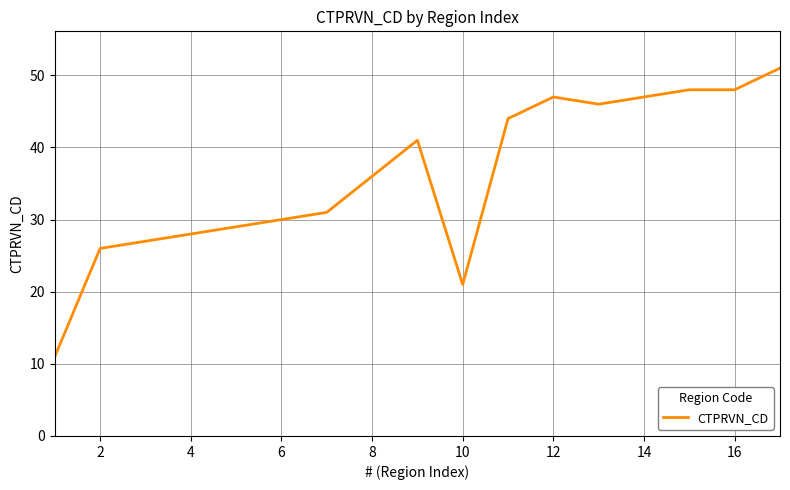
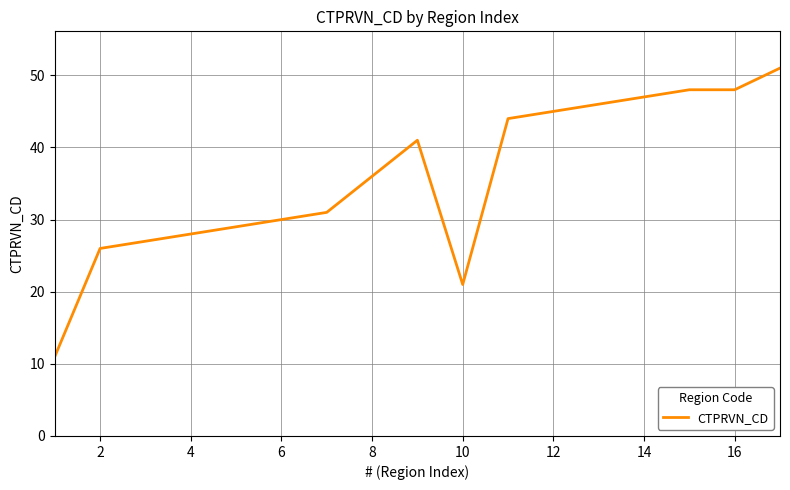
12: 47 -> 45
